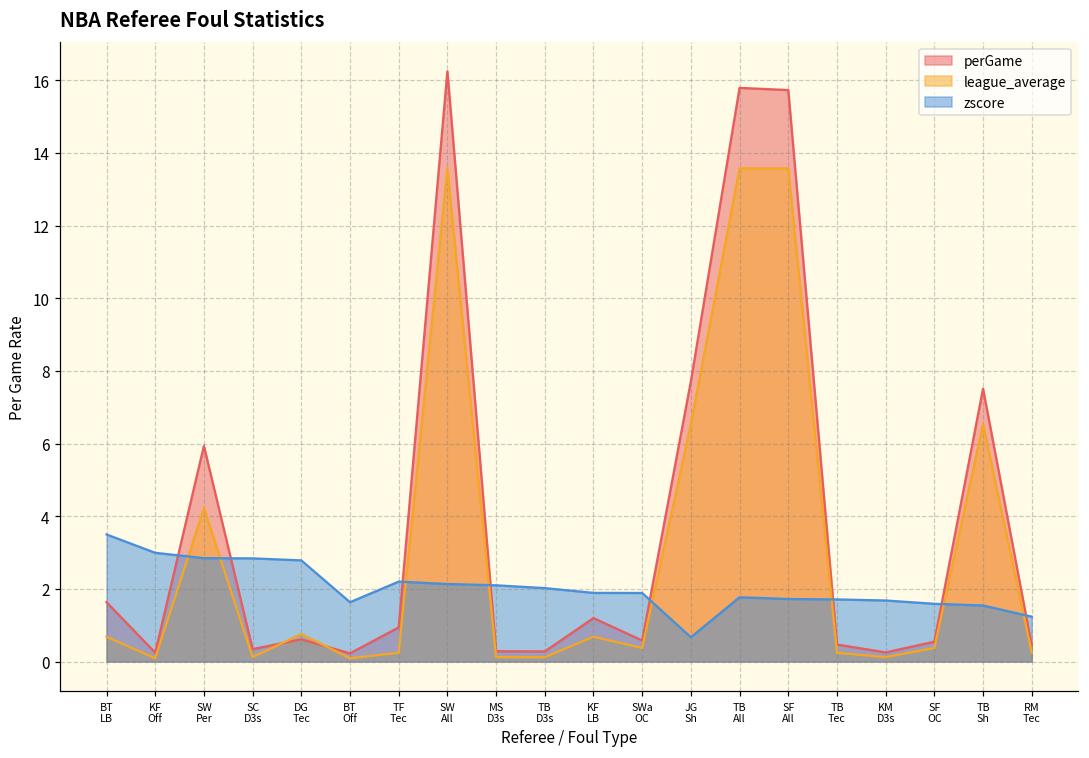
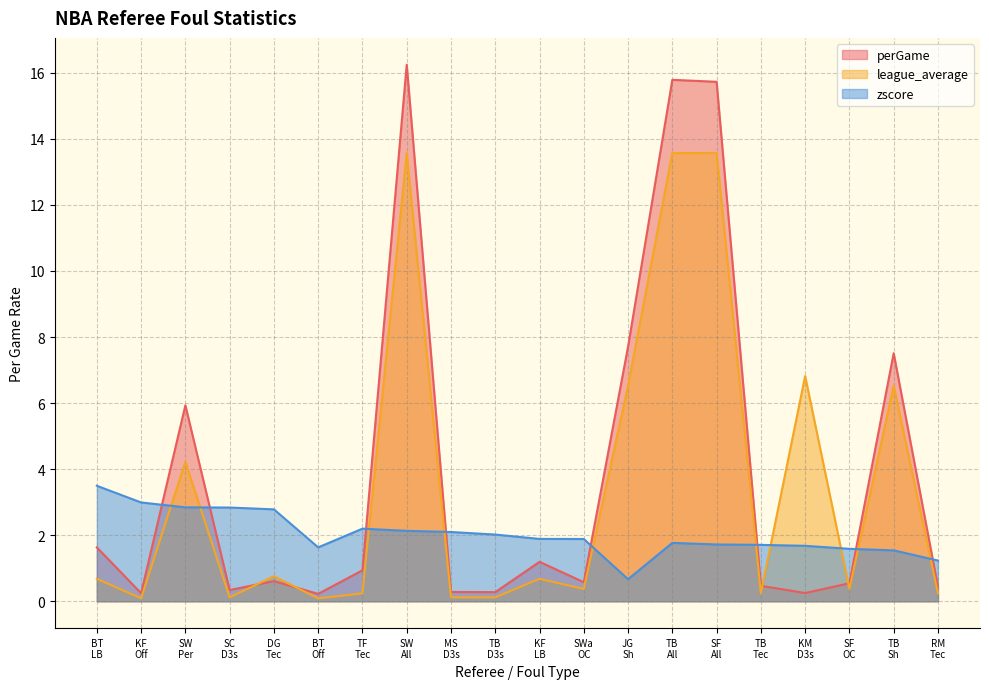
league_average, KM D3s: 0.1 -> 6.8
